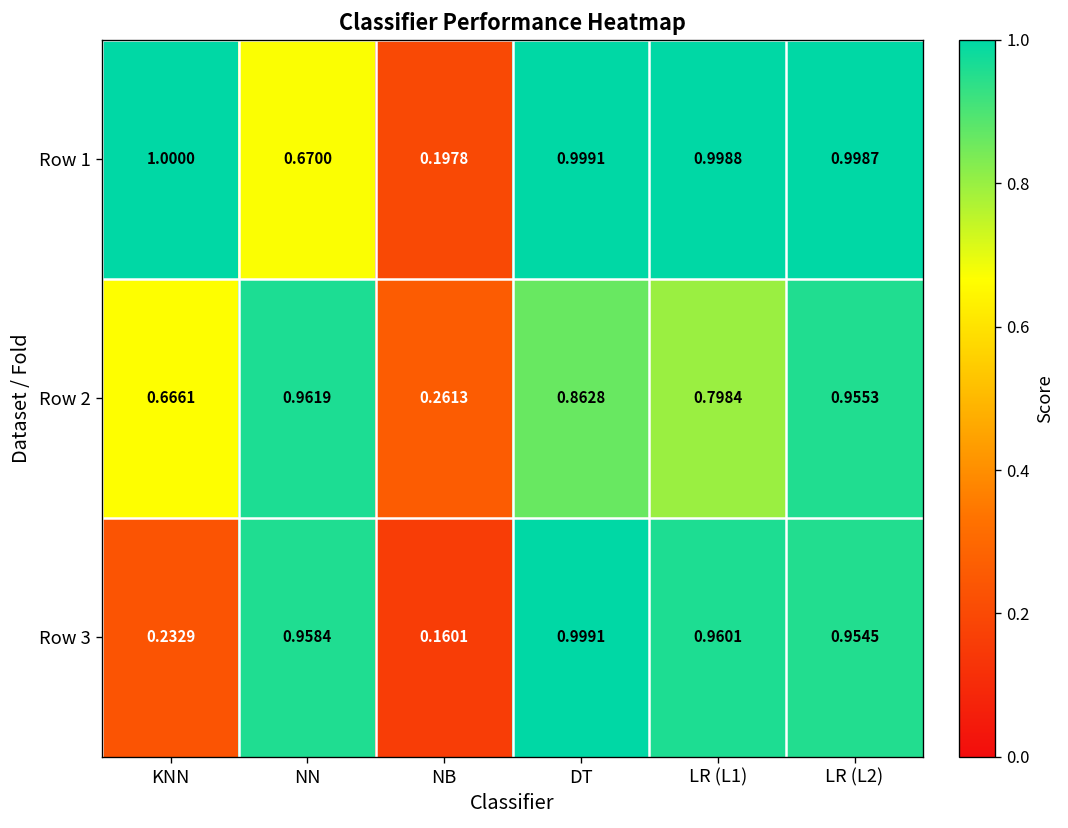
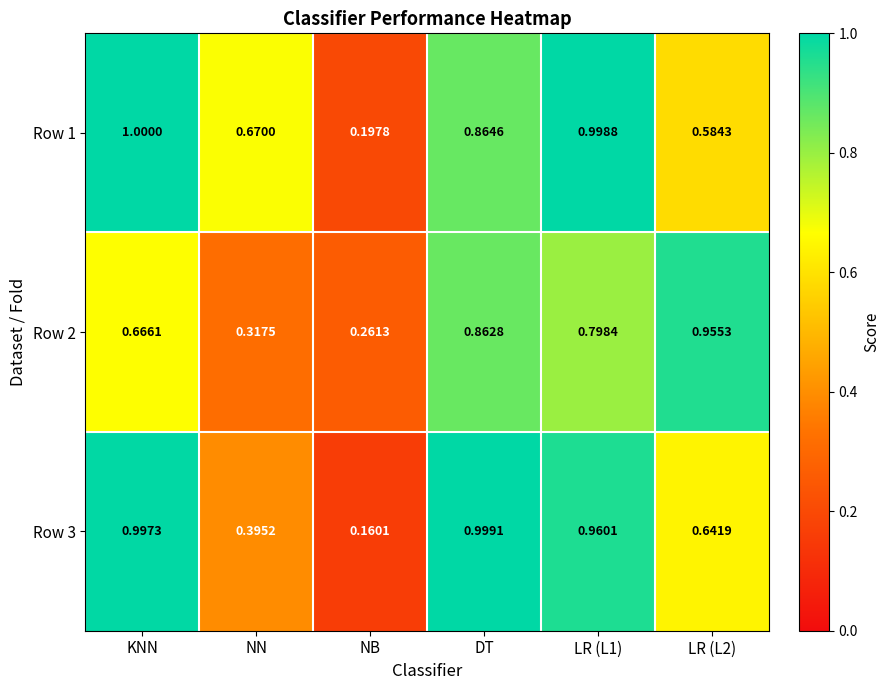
Row 1, DT: 0.9991 -> 0.8646
Row 1, LR (L2): 0.9987 -> 0.5843
Row 2, NN: 0.9619 -> 0.3175
Row 3, KNN: 0.2329 -> 0.9973
Row 3, NN: 0.9584 -> 0.3952
Row 3, LR (L2): 0.9545 -> 0.6419
